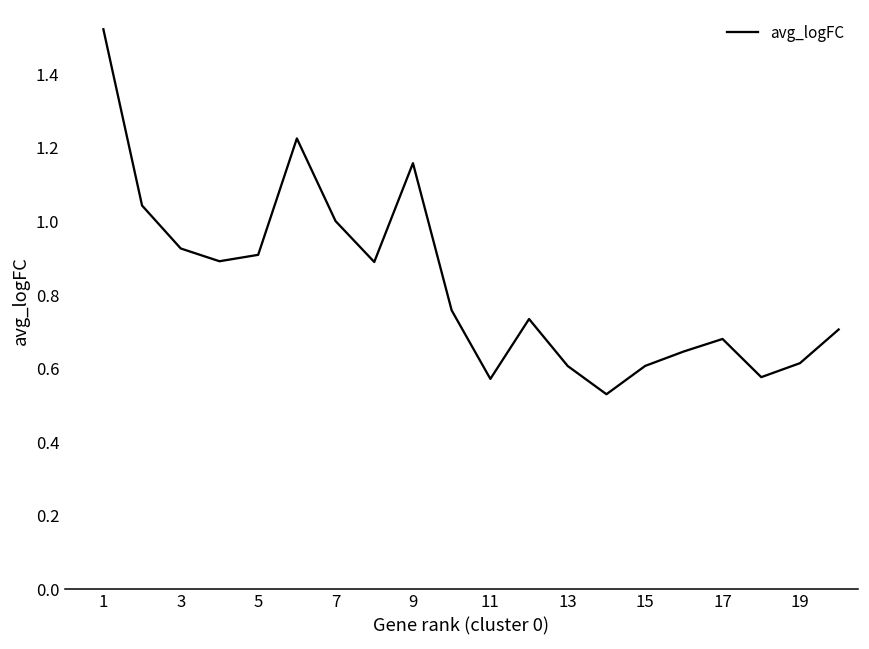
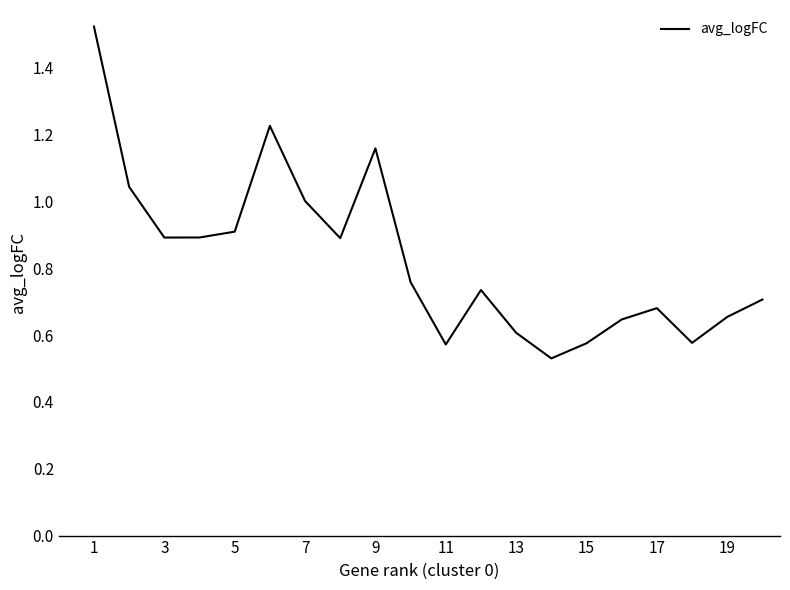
3: 0.93 -> 0.89
15: 0.61 -> 0.58
19: 0.61 -> 0.65
